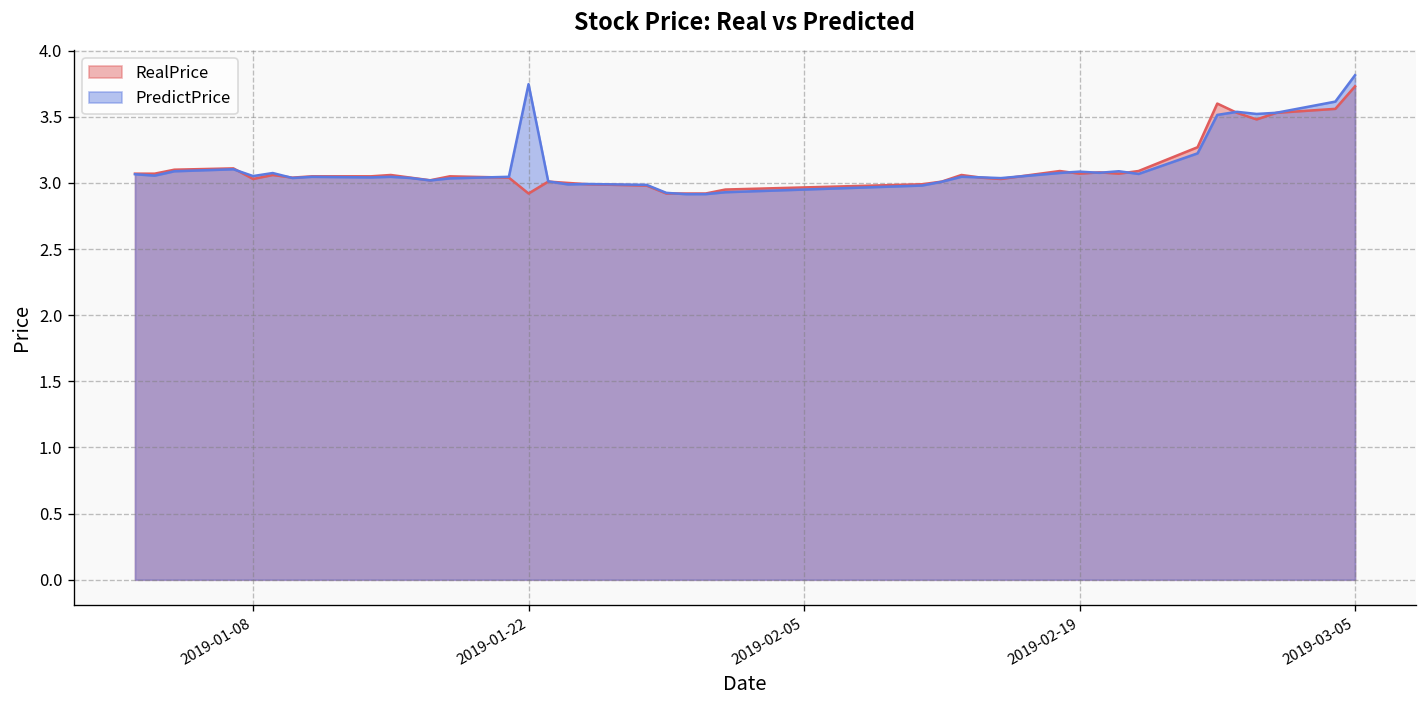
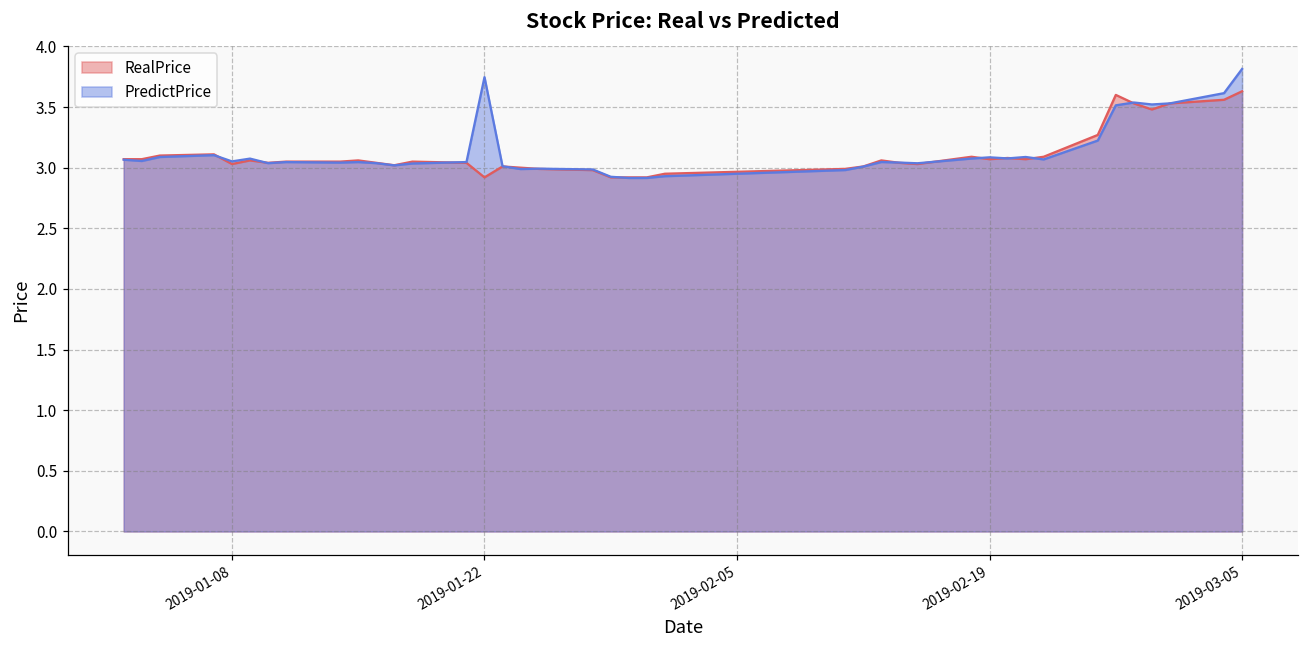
RealPrice, 2019-03-05: 3.73 -> 3.63
